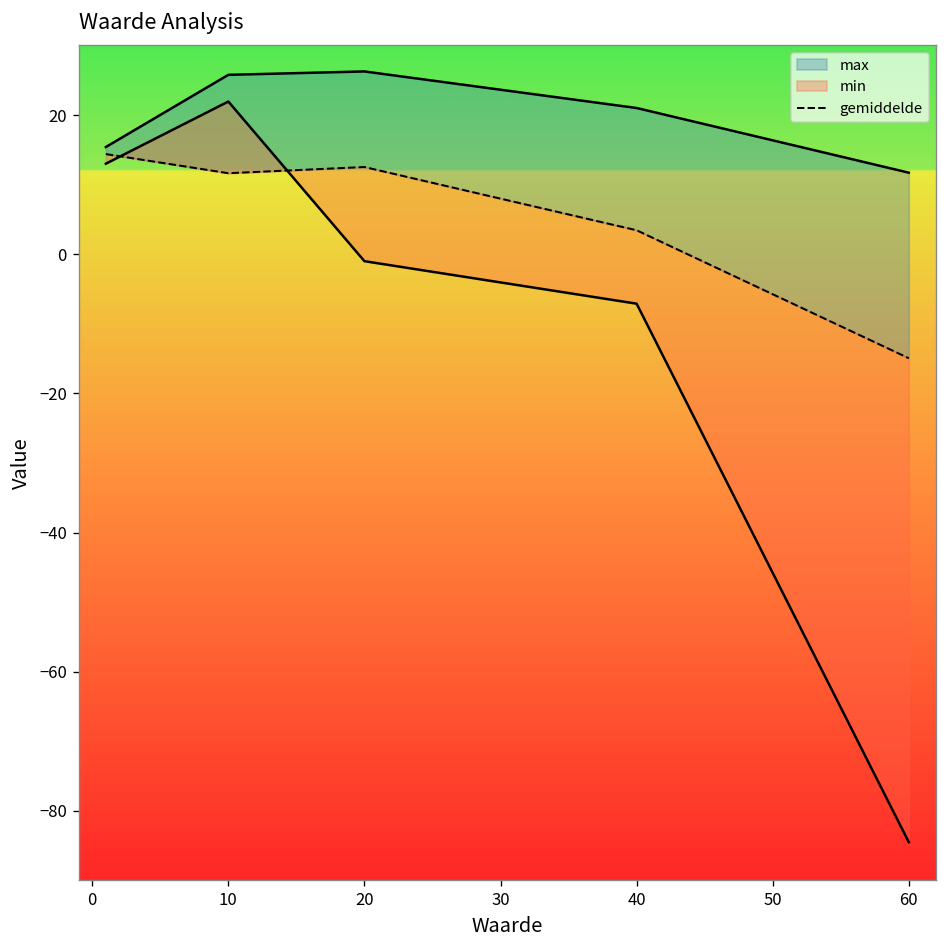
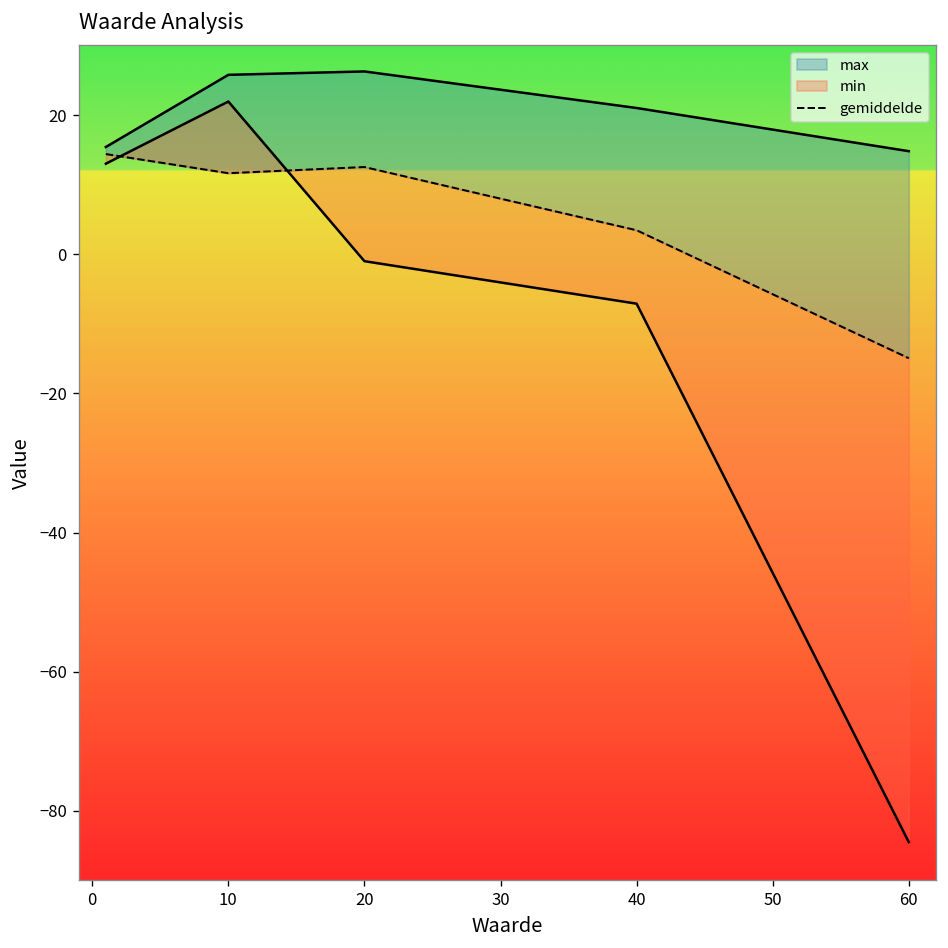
max, 60: 12 -> 15
